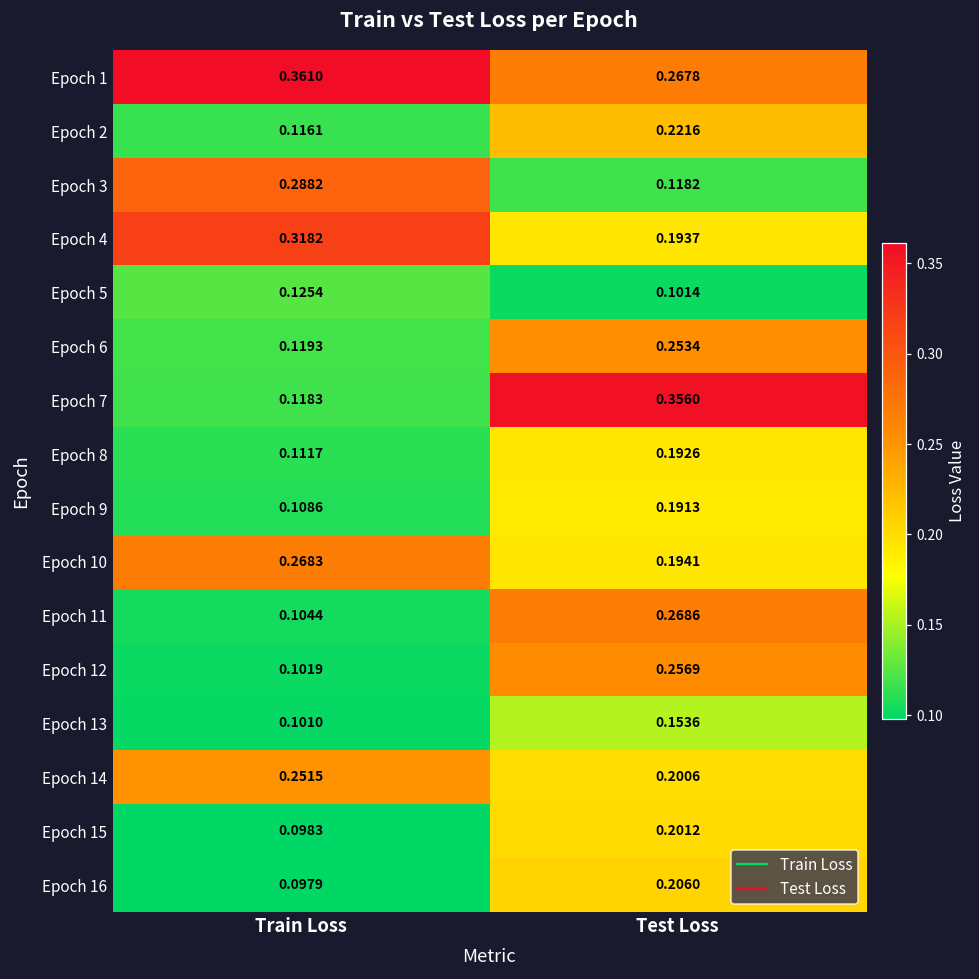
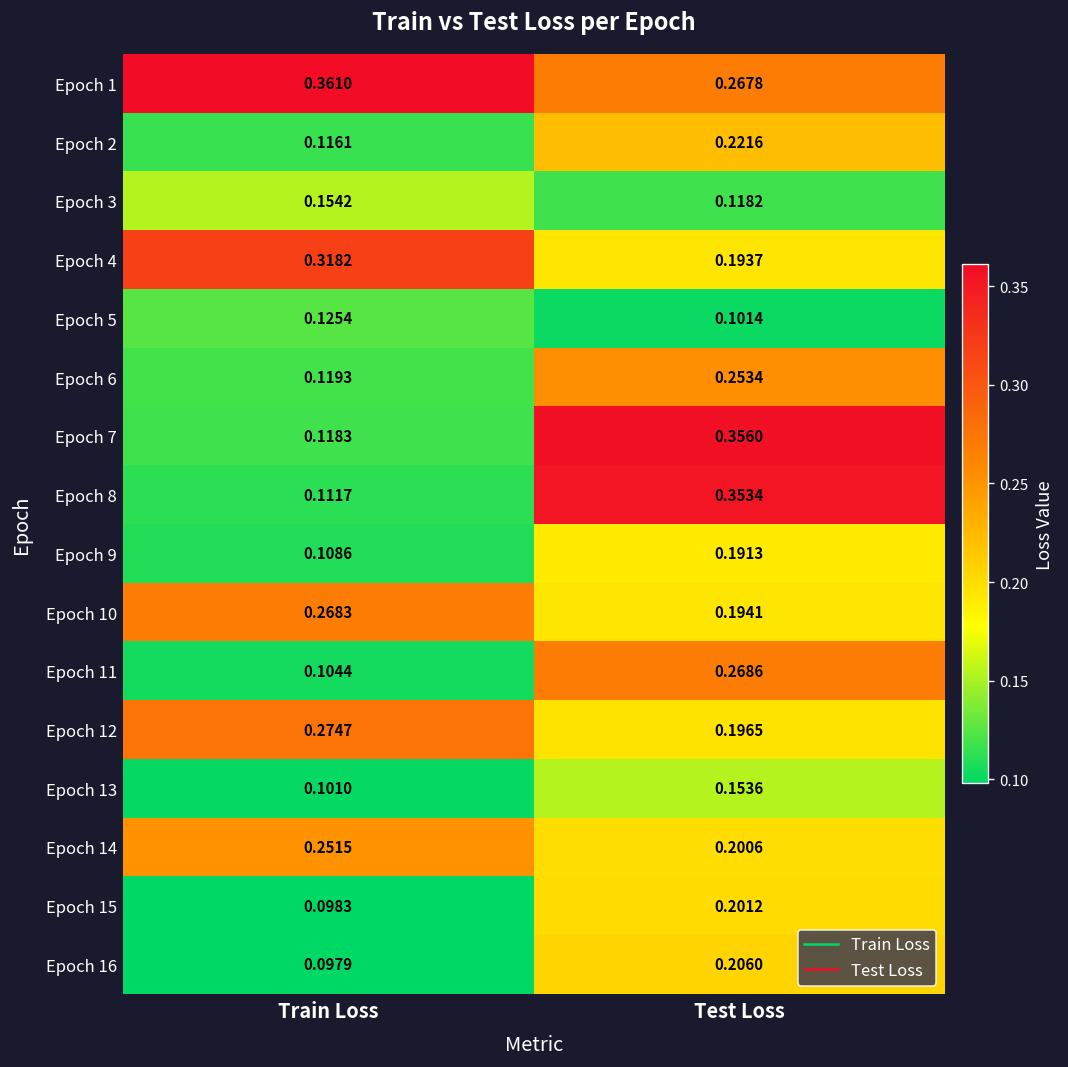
Epoch 3, Train Loss: 0.2882 -> 0.1542
Epoch 8, Test Loss: 0.1926 -> 0.3534
Epoch 12, Train Loss: 0.1019 -> 0.2747
Epoch 12, Test Loss: 0.2569 -> 0.1965
